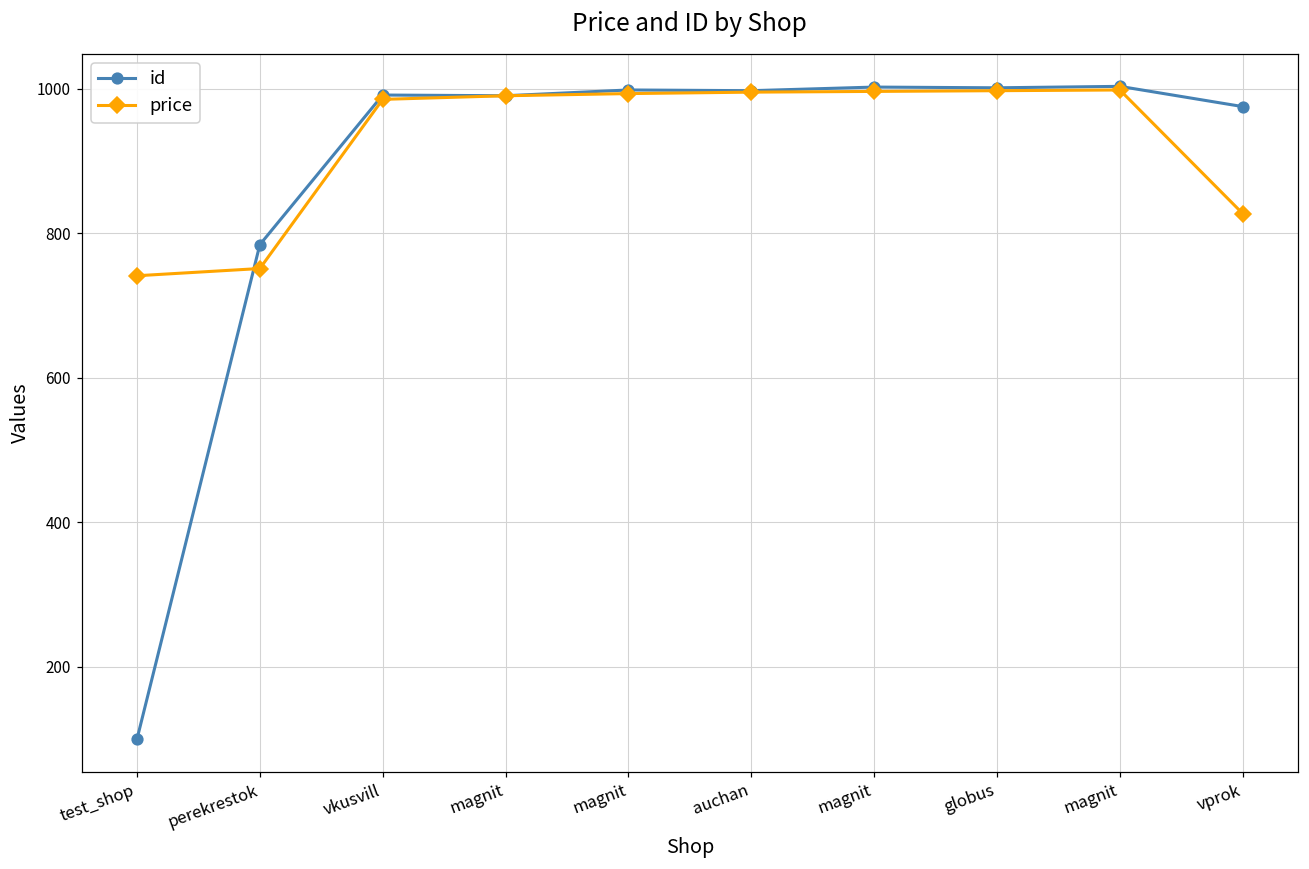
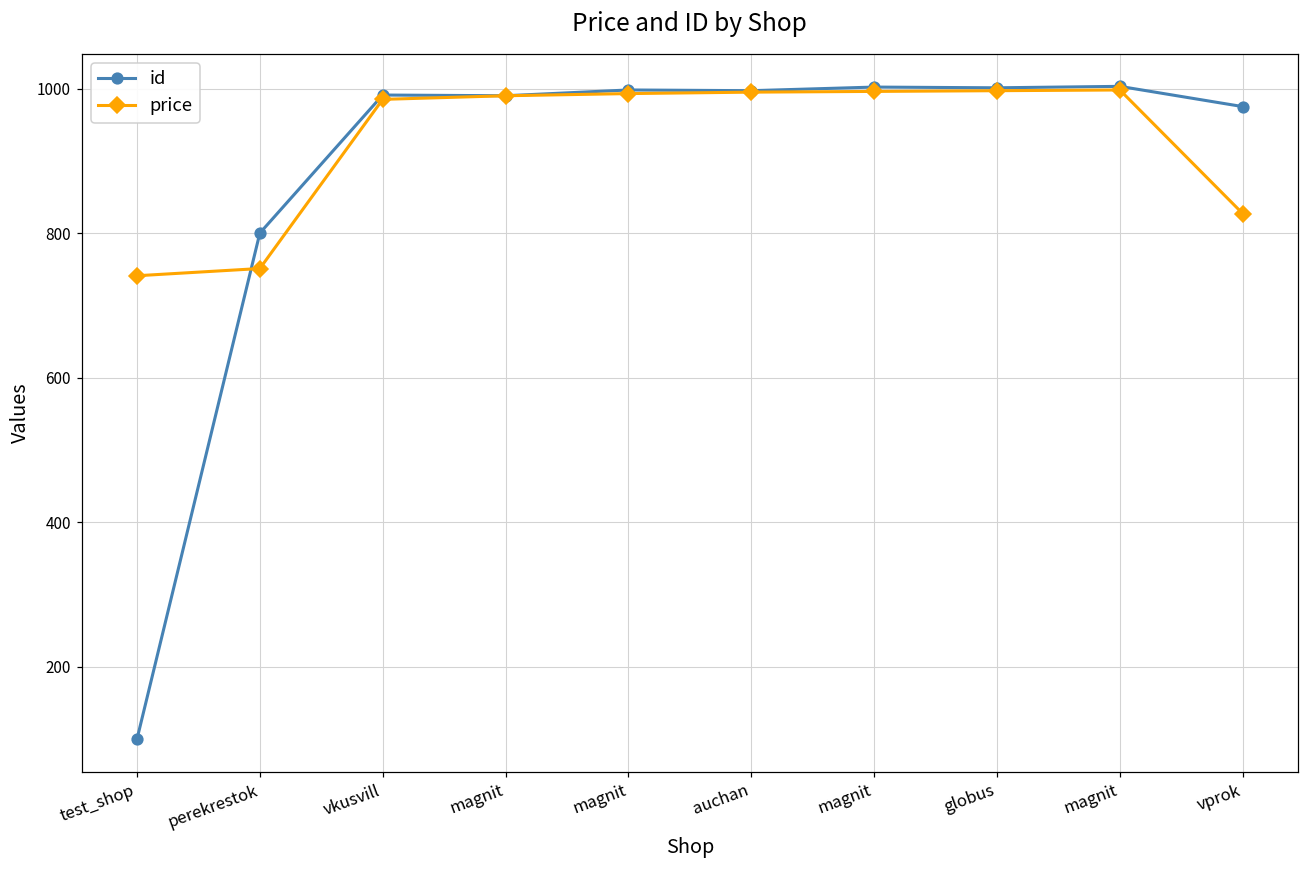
id, perekrestok: 780 -> 800
